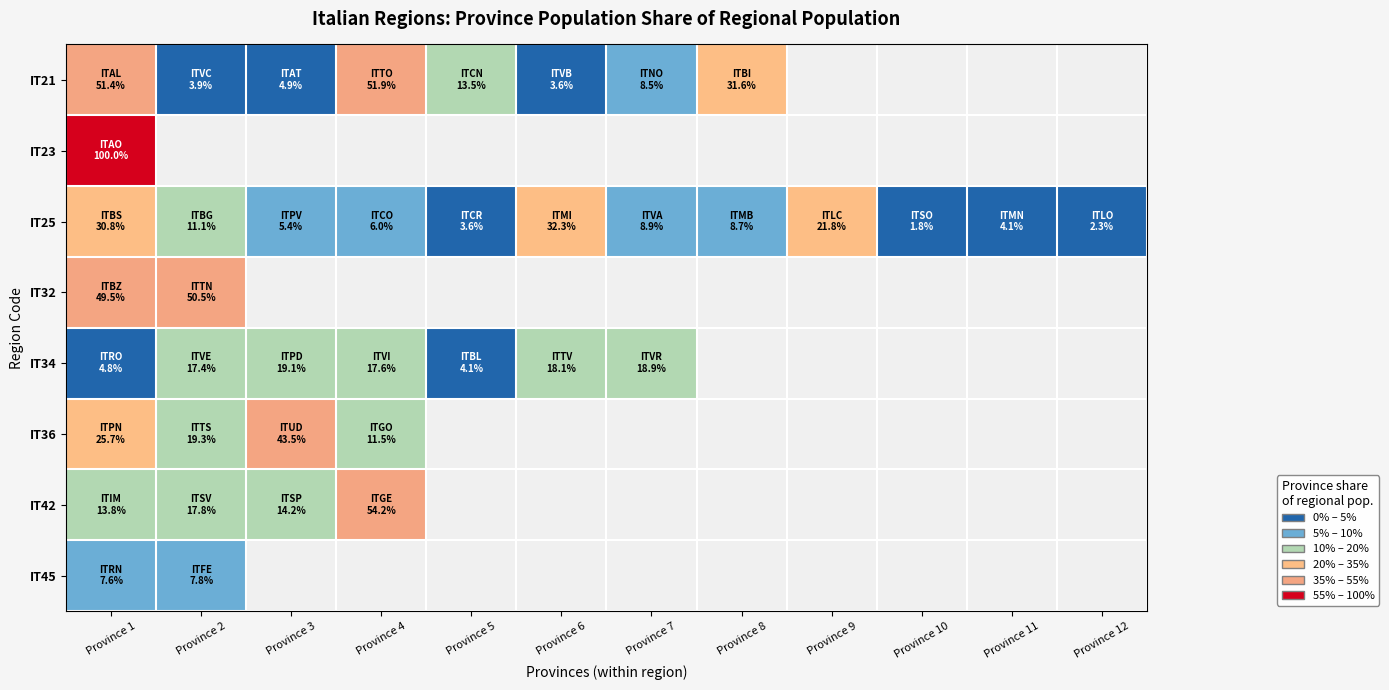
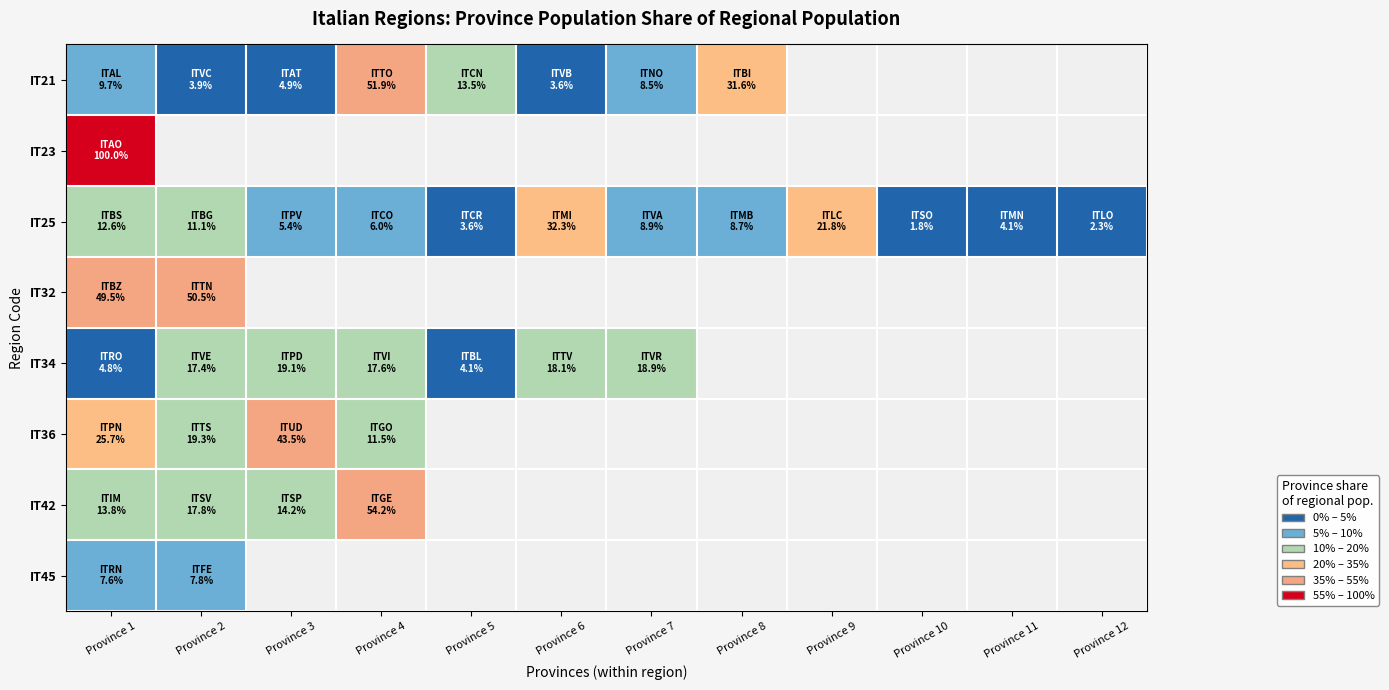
IT21, Province 1: 51.4% -> 9.7%
IT25, Province 1: 30.8% -> 12.6%
